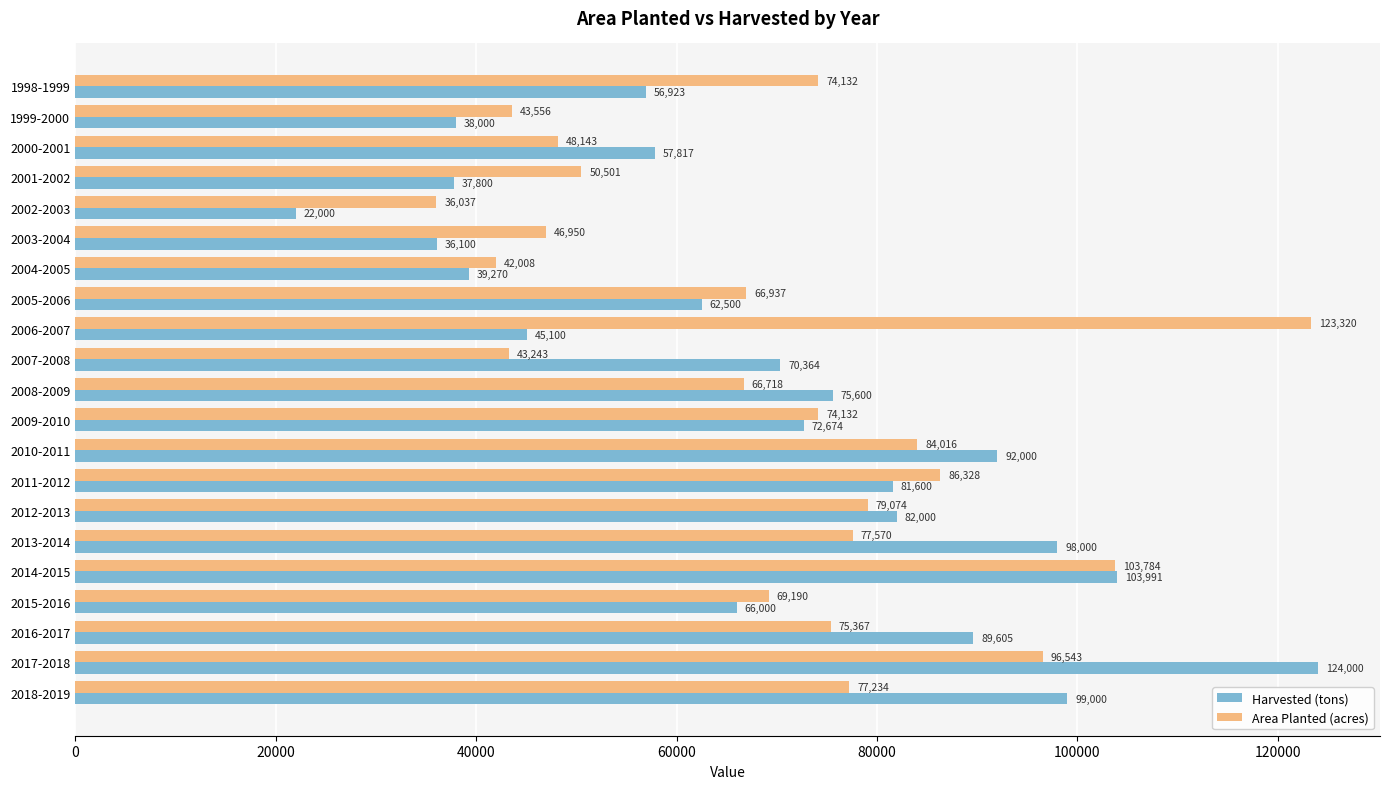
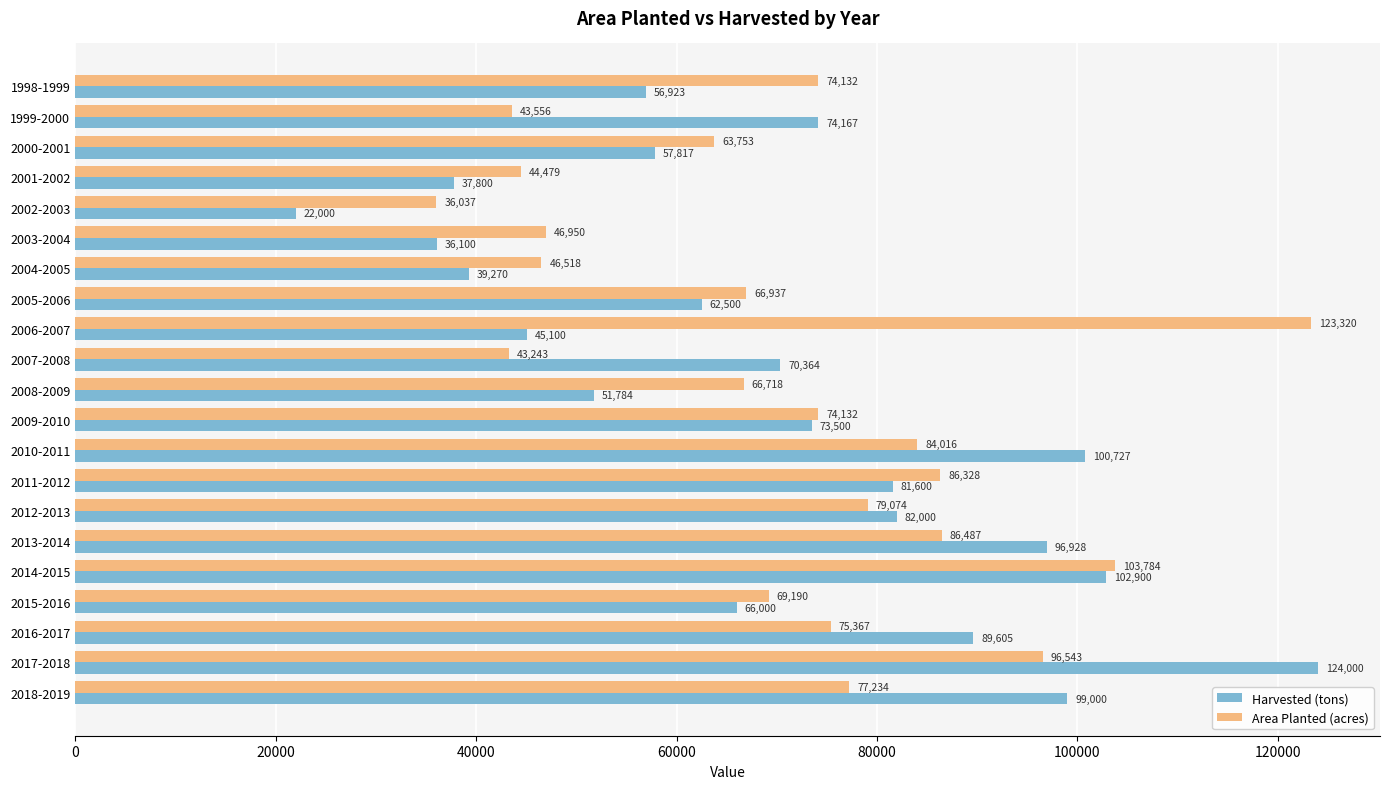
Harvested (tons), 1999-2000: 38,000 -> 74,167
Area Planted (acres), 2000-2001: 48,143 -> 63,753
Area Planted (acres), 2001-2002: 50,501 -> 44,479
Area Planted (acres), 2004-2005: 42,008 -> 46,518
Harvested (tons), 2008-2009: 75,600 -> 51,784
Harvested (tons), 2009-2010: 72,674 -> 73,500
Harvested (tons), 2010-2011: 92,000 -> 100,727
Area Planted (acres), 2013-2014: 77,570 -> 86,487
Harvested (tons), 2013-2014: 98,000 -> 96,928
Harvested (tons), 2014-2015: 103,991 -> 102,900
